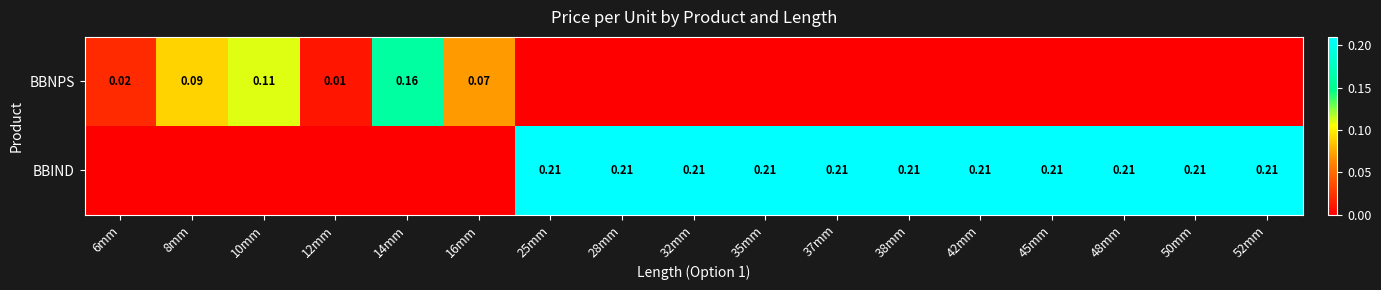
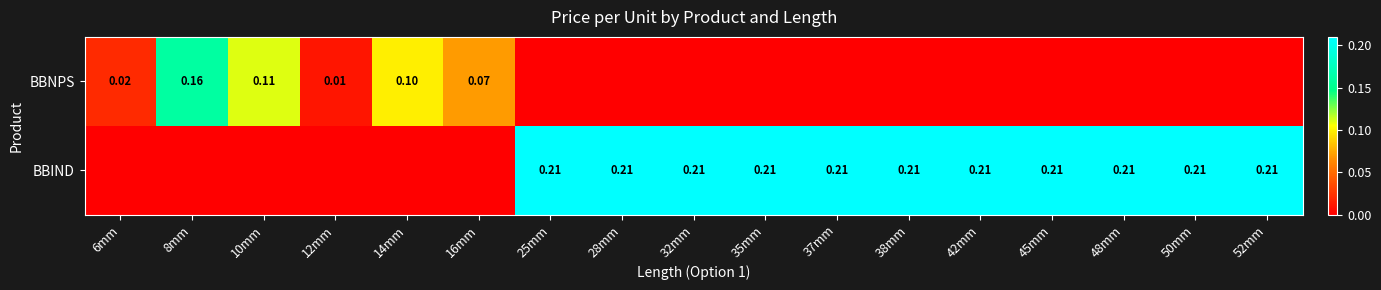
BBNPS, 8mm: 0.09 -> 0.16
BBNPS, 14mm: 0.16 -> 0.10
